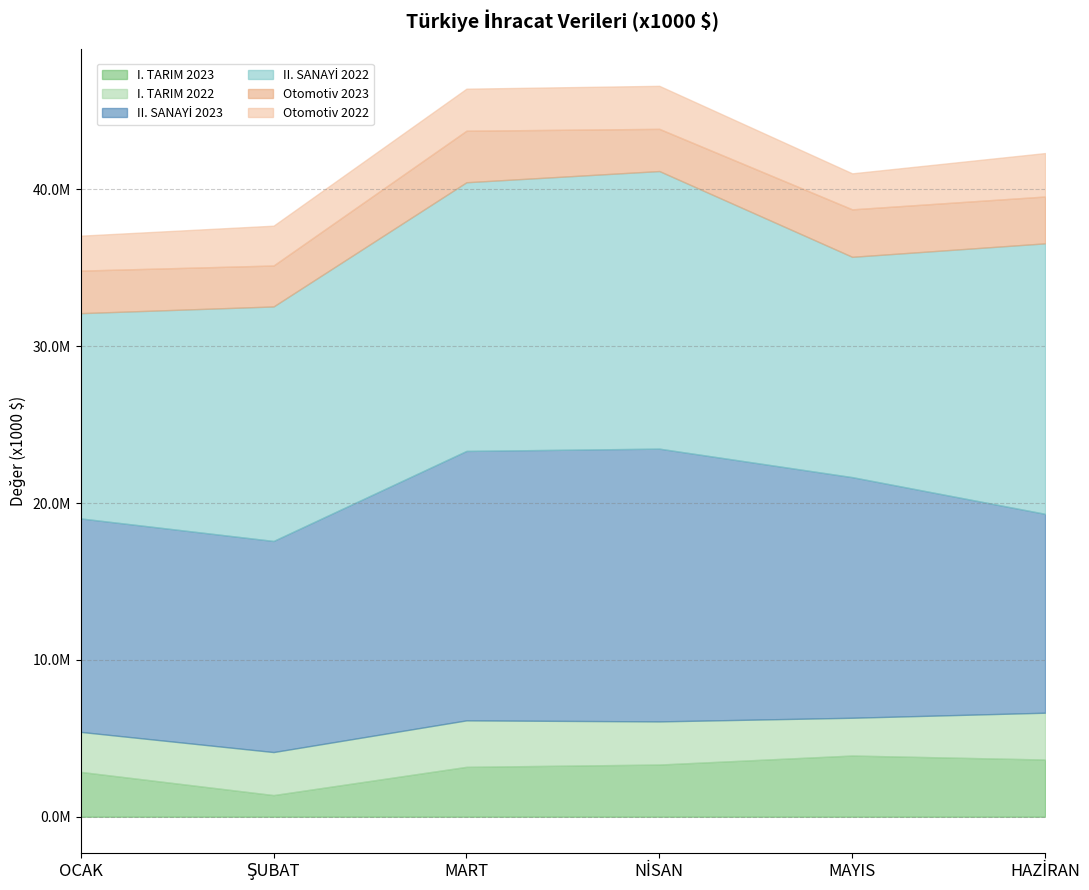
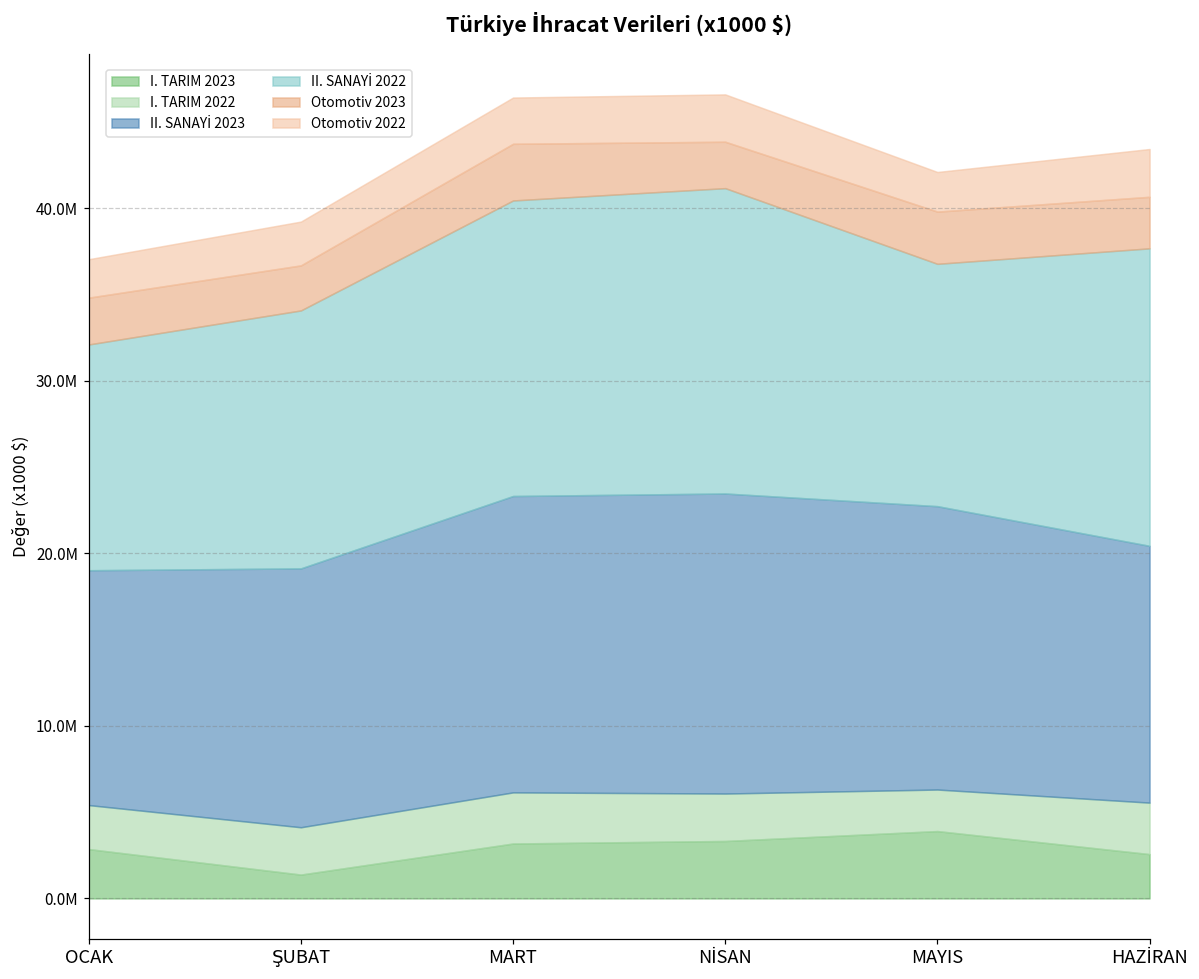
II. SANAYİ 2023, ŞUBAT: 13500000 -> 15000000
II. SANAYİ 2023, MAYIS: 15300000 -> 16400000
I. TARIM 2023, HAZİRAN: 3600000 -> 2600000
II. SANAYİ 2023, HAZİRAN: 12700000 -> 14900000
